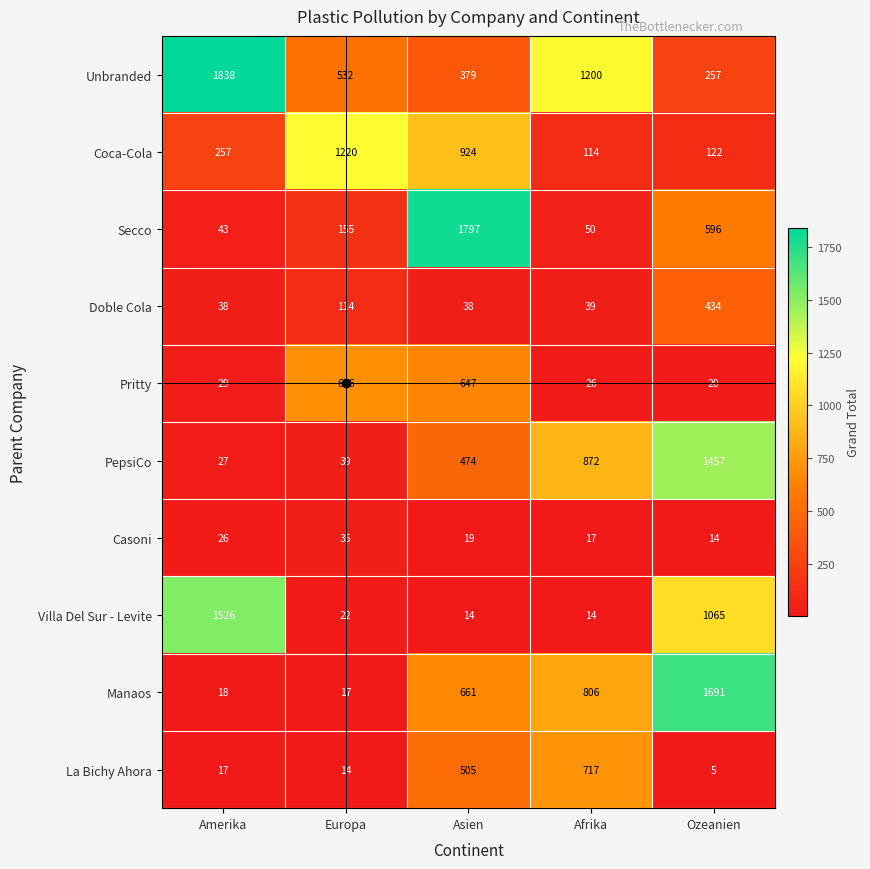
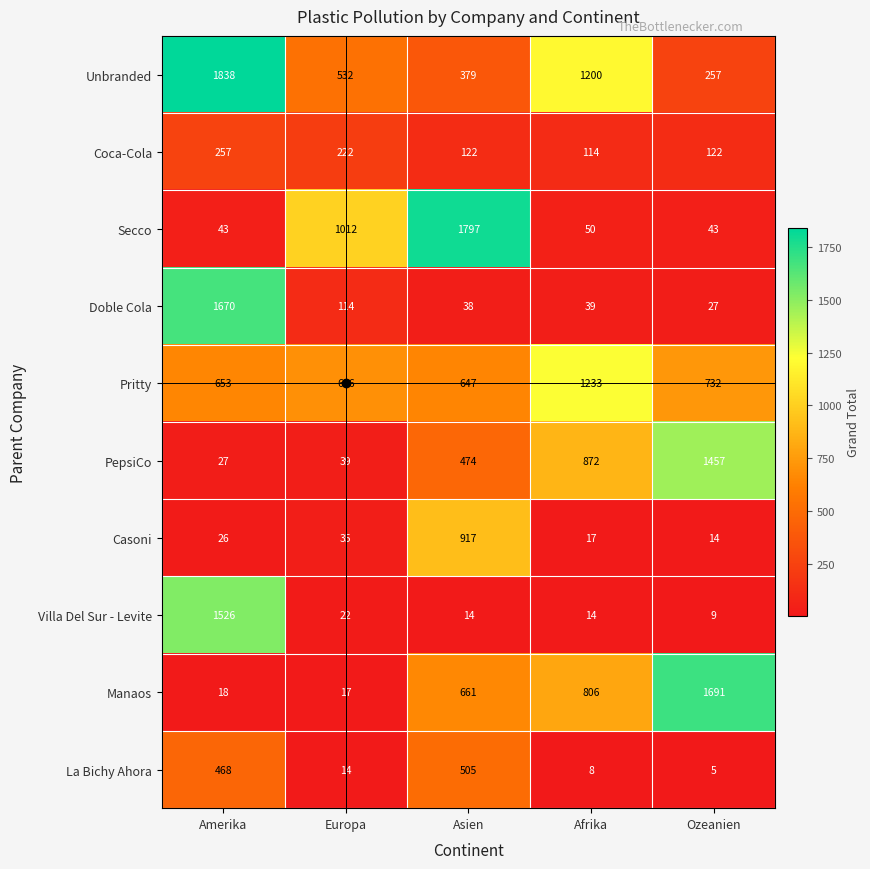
Coca-Cola, Europa: 1220 -> 222
Coca-Cola, Asien: 924 -> 122
Secco, Europa: 155 -> 1012
Secco, Ozeanien: 596 -> 43
Doble Cola, Amerika: 38 -> 1670
Doble Cola, Ozeanien: 434 -> 27
Pritty, Amerika: 29 -> 653
Pritty, Afrika: 26 -> 1233
Pritty, Ozeanien: 20 -> 732
Casoni, Asien: 19 -> 917
Villa Del Sur - Levite, Ozeanien: 1065 -> 9
La Bichy Ahora, Amerika: 17 -> 468
La Bichy Ahora, Afrika: 717 -> 8
